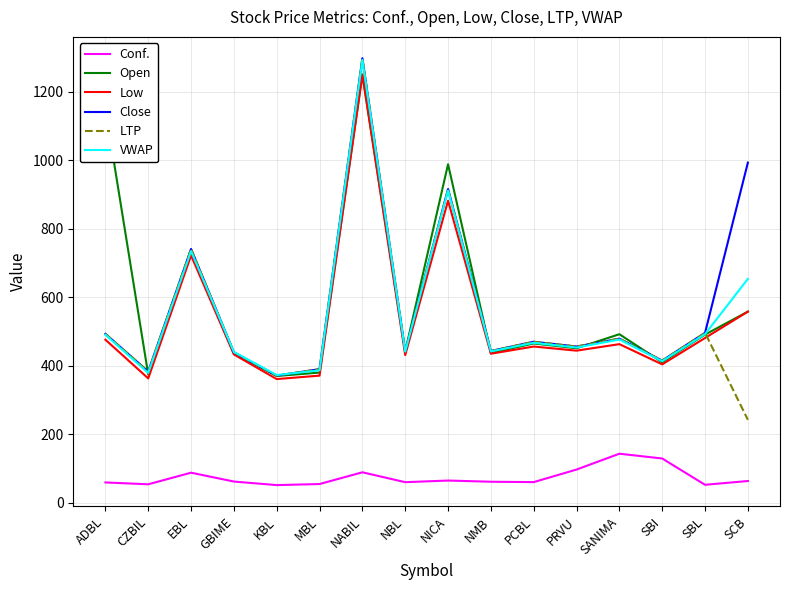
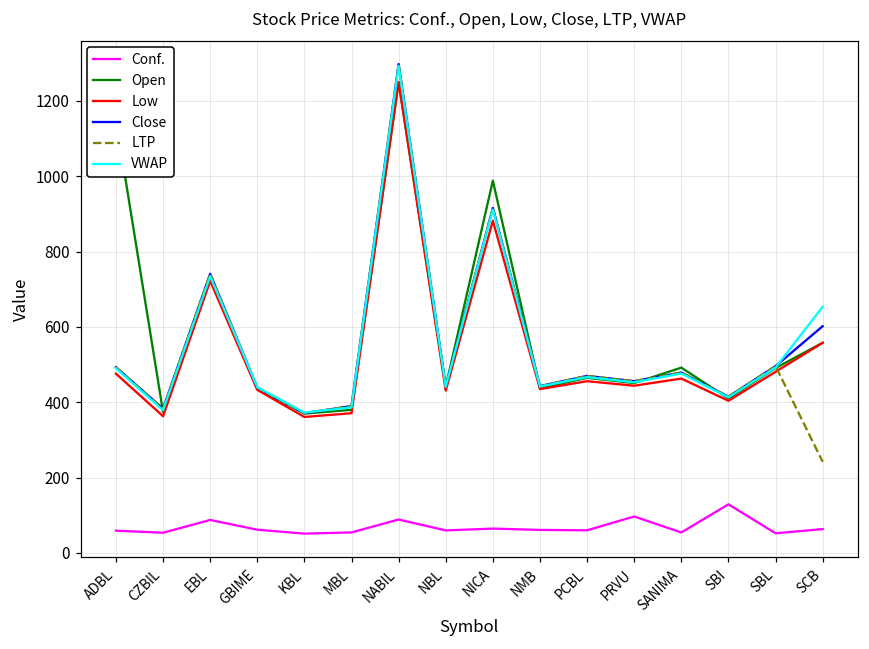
Conf., SANIMA: 140 -> 50
Close, SCB: 990 -> 600
